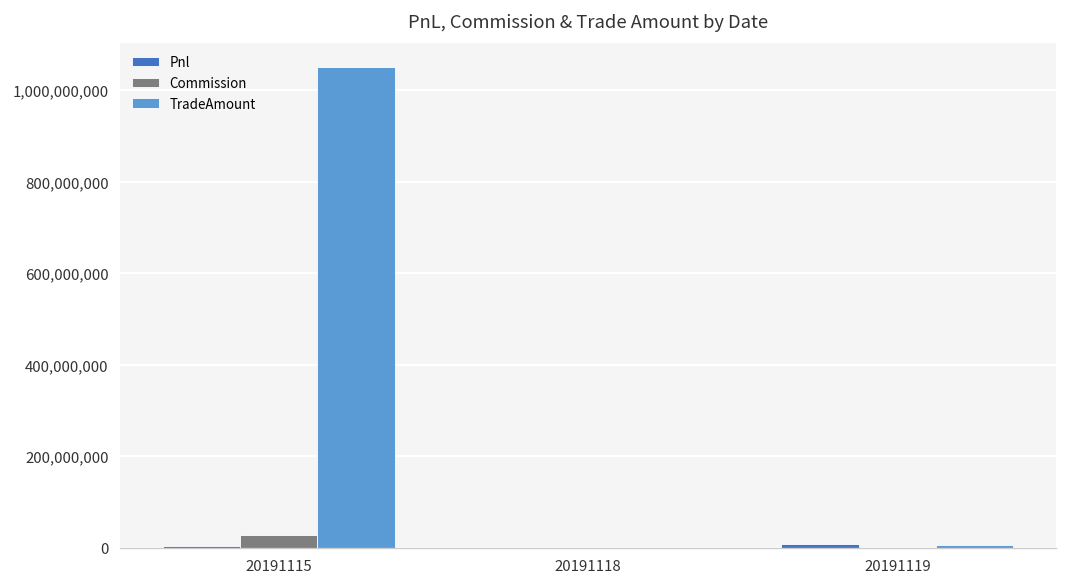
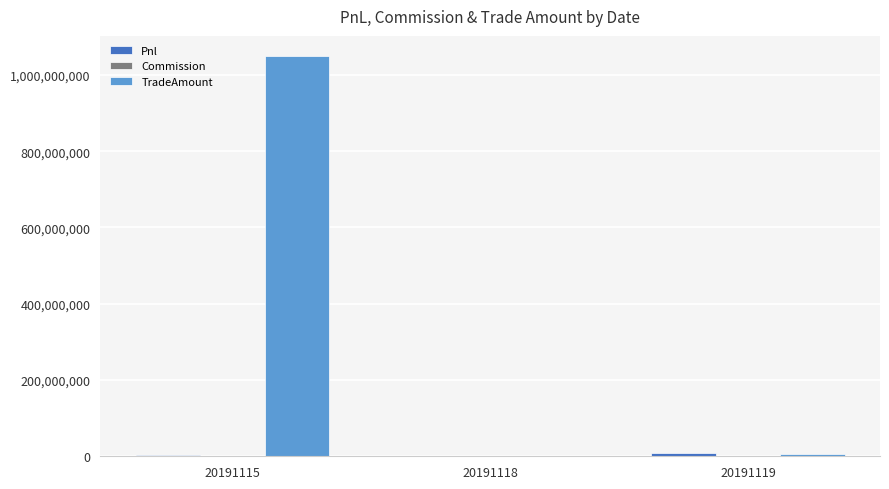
Commission, 20191115: 30,000,000 -> 0
